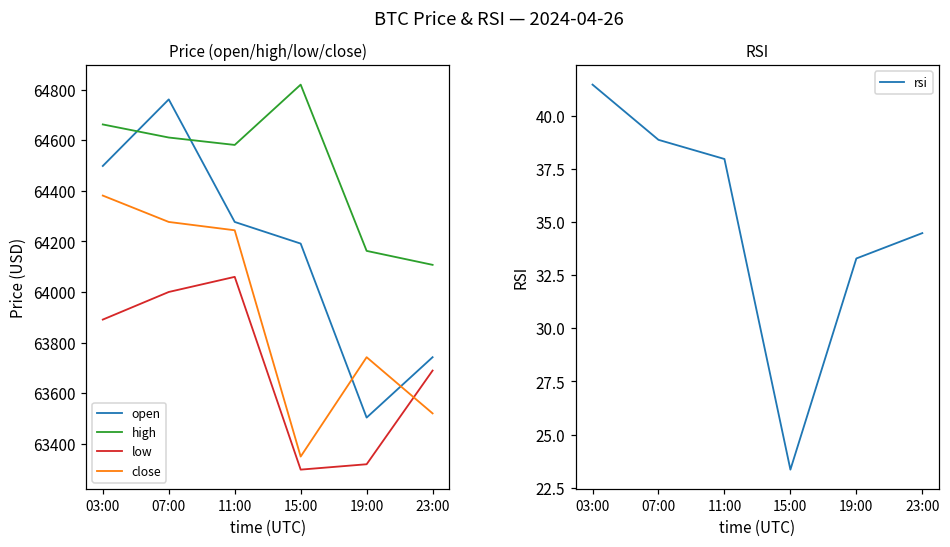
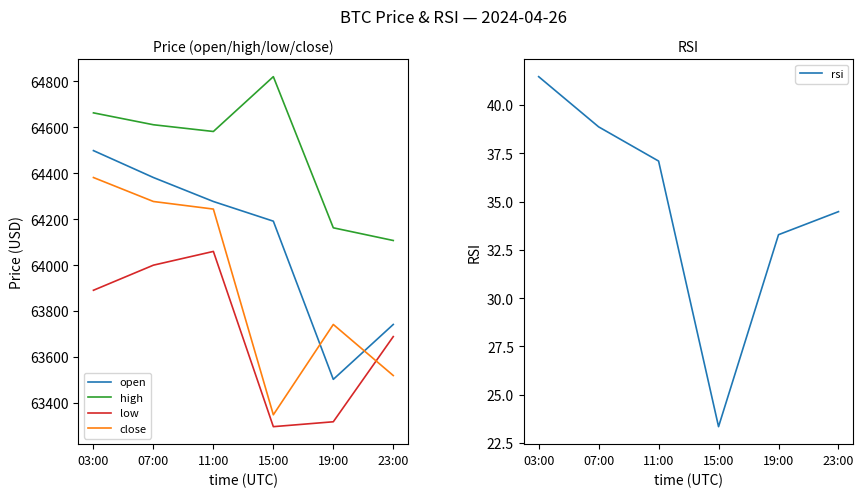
Price (open/high/low/close), open, 07:00: 64760 -> 64380
RSI, 11:00: 38.0 -> 37.1
